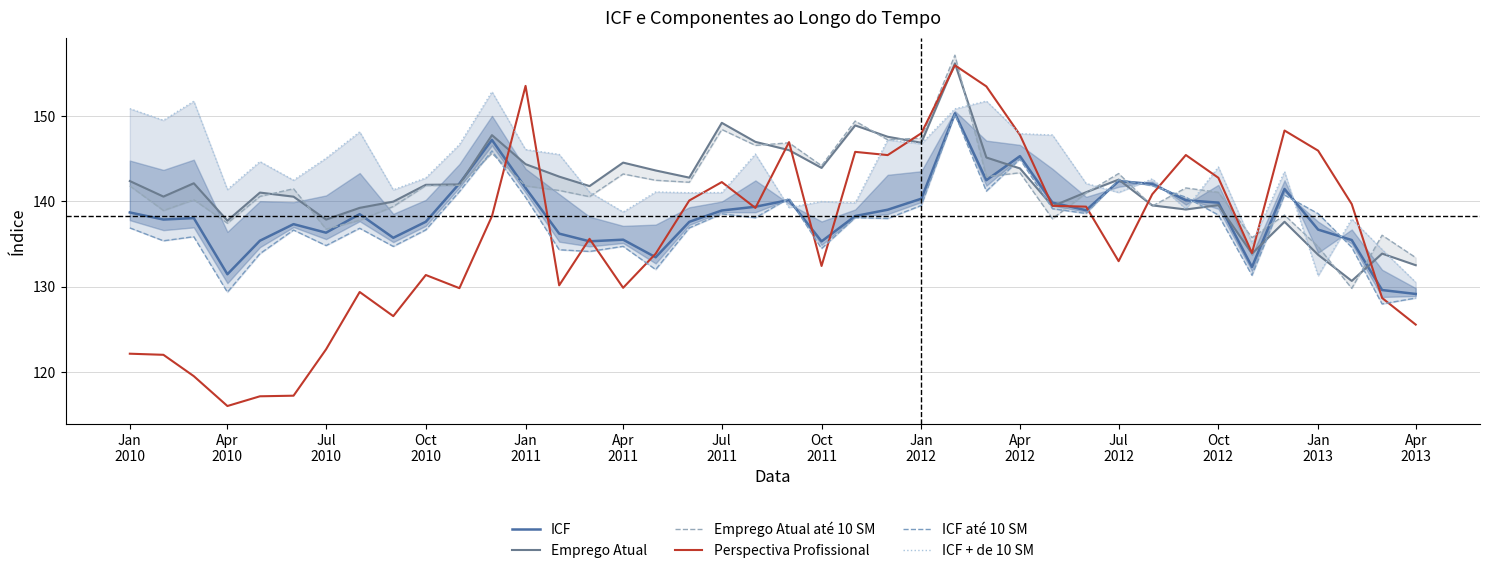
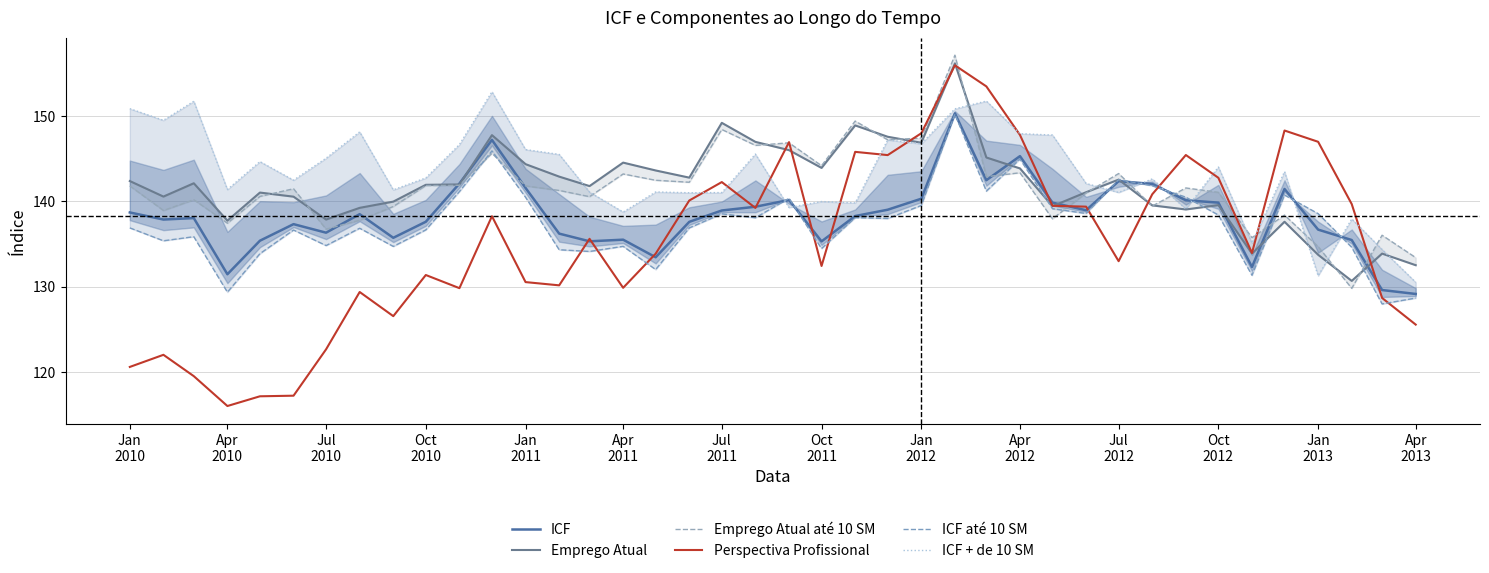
Perspectiva Profissional, Jan 2010: 122 -> 121
Perspectiva Profissional, Jan 2011: 154 -> 131
Perspectiva Profissional, Jan 2013: 146 -> 147
